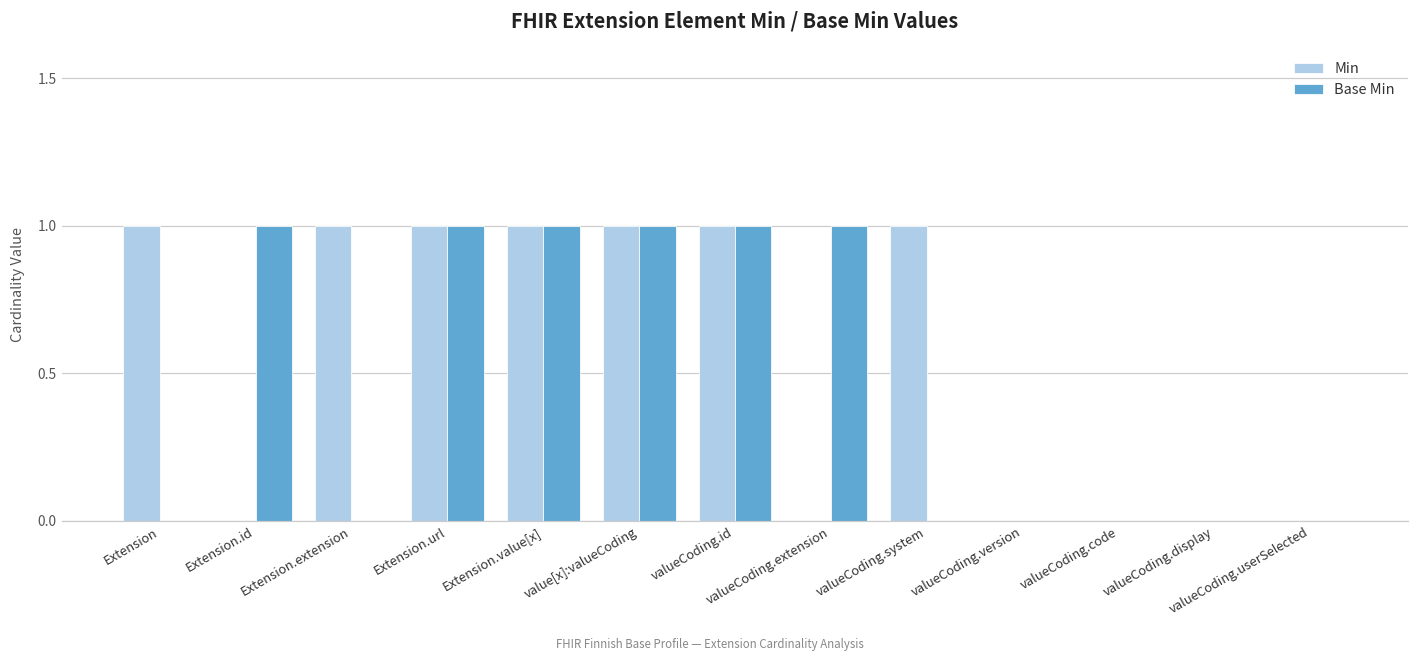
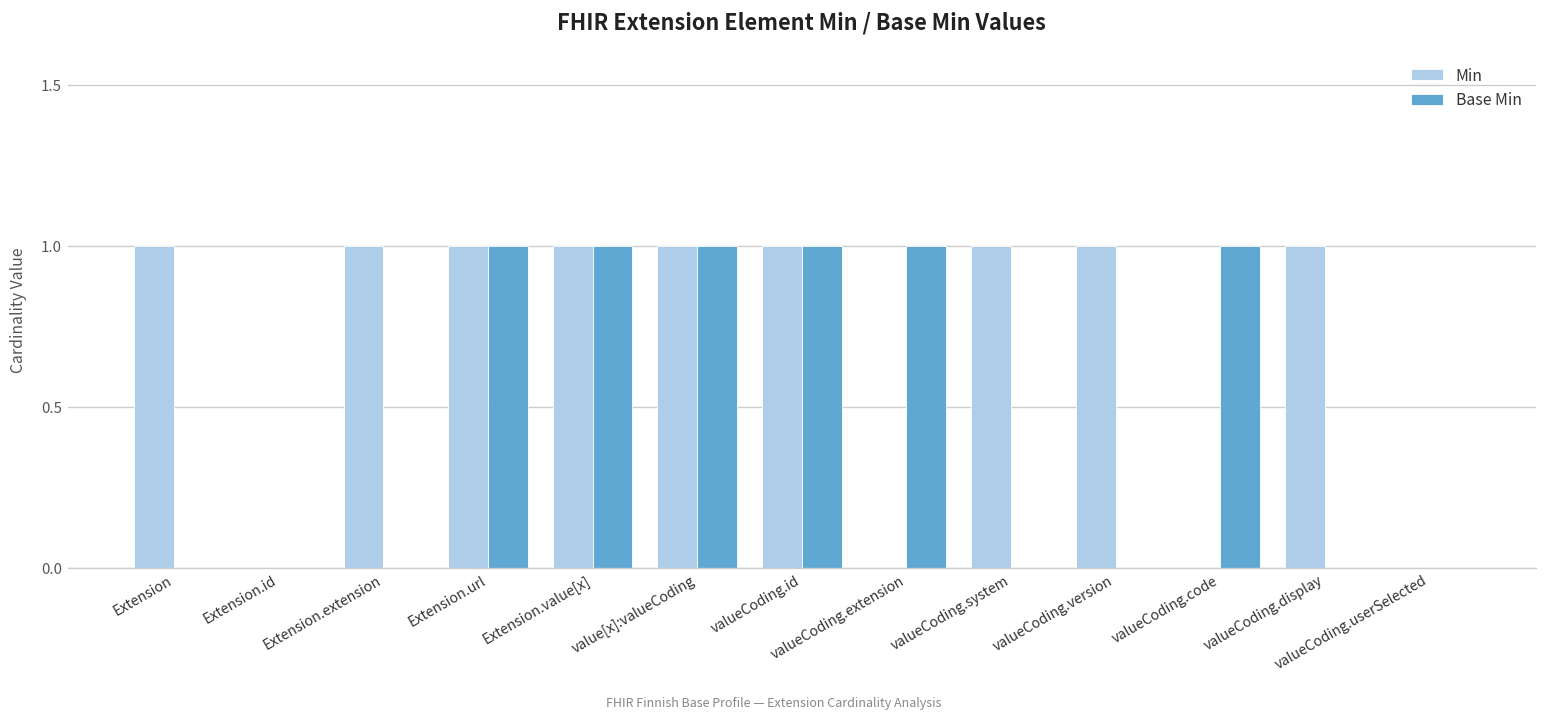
Base Min, Extension.id: 1 -> 0
Min, valueCoding.version: 0 -> 1
Base Min, valueCoding.code: 0 -> 1
Min, valueCoding.display: 0 -> 1
